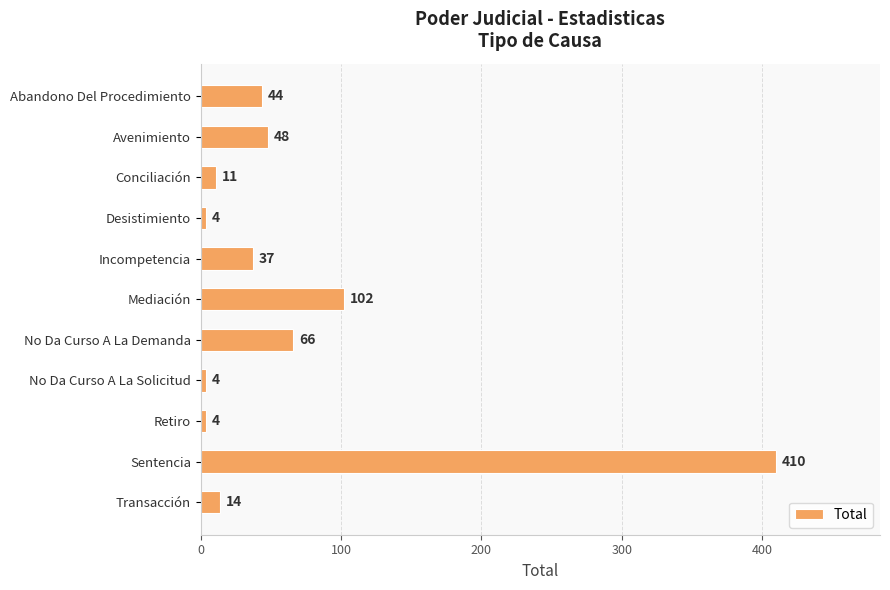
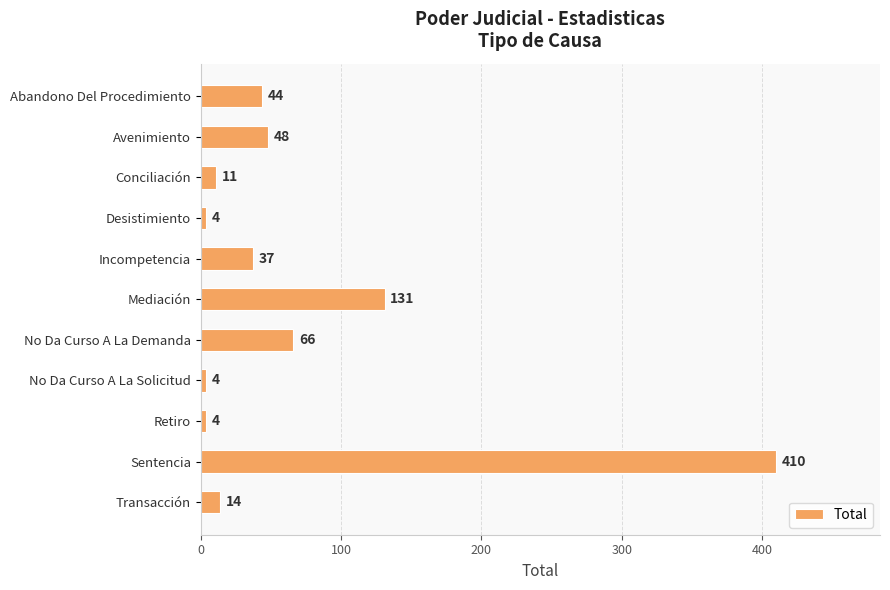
Mediación: 102 -> 131
